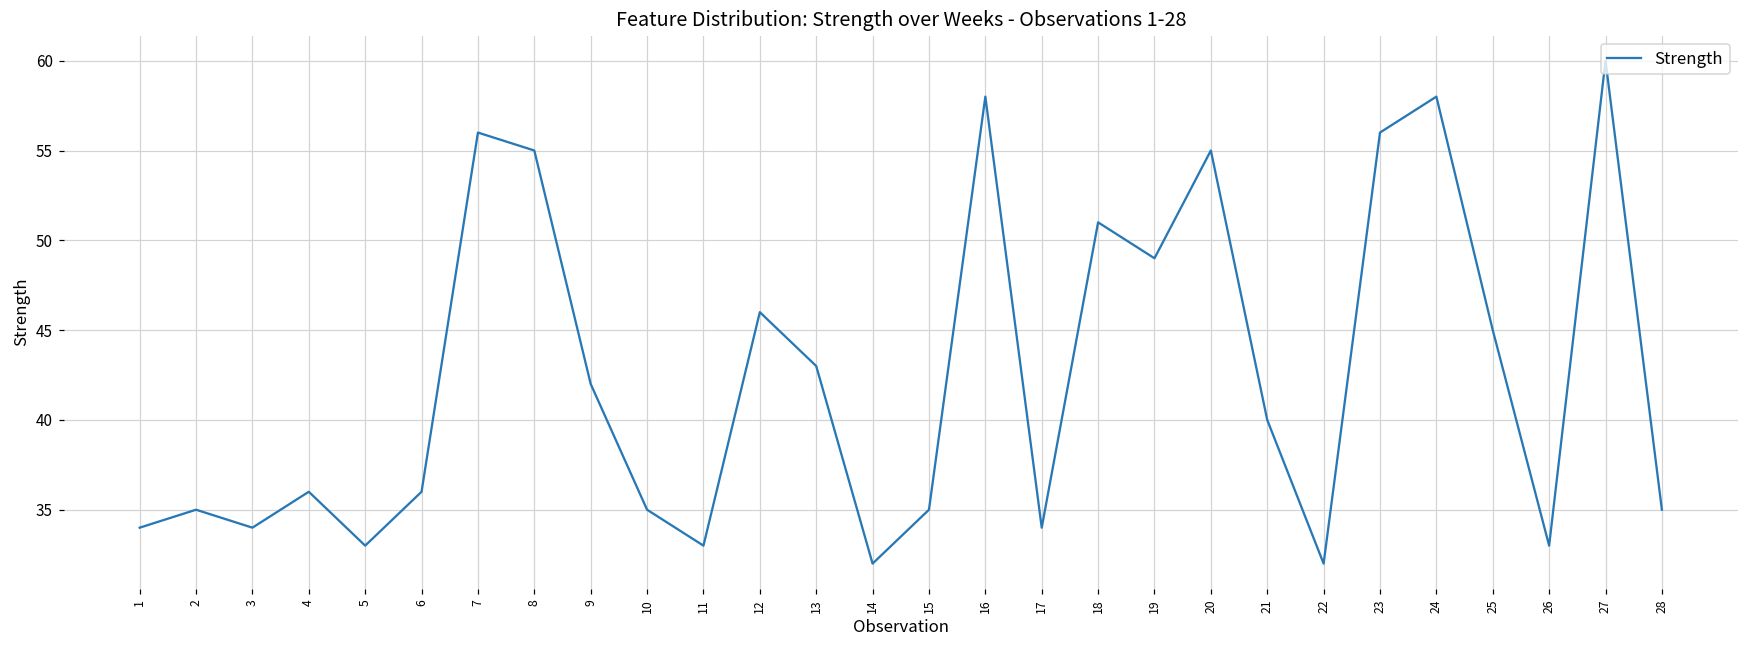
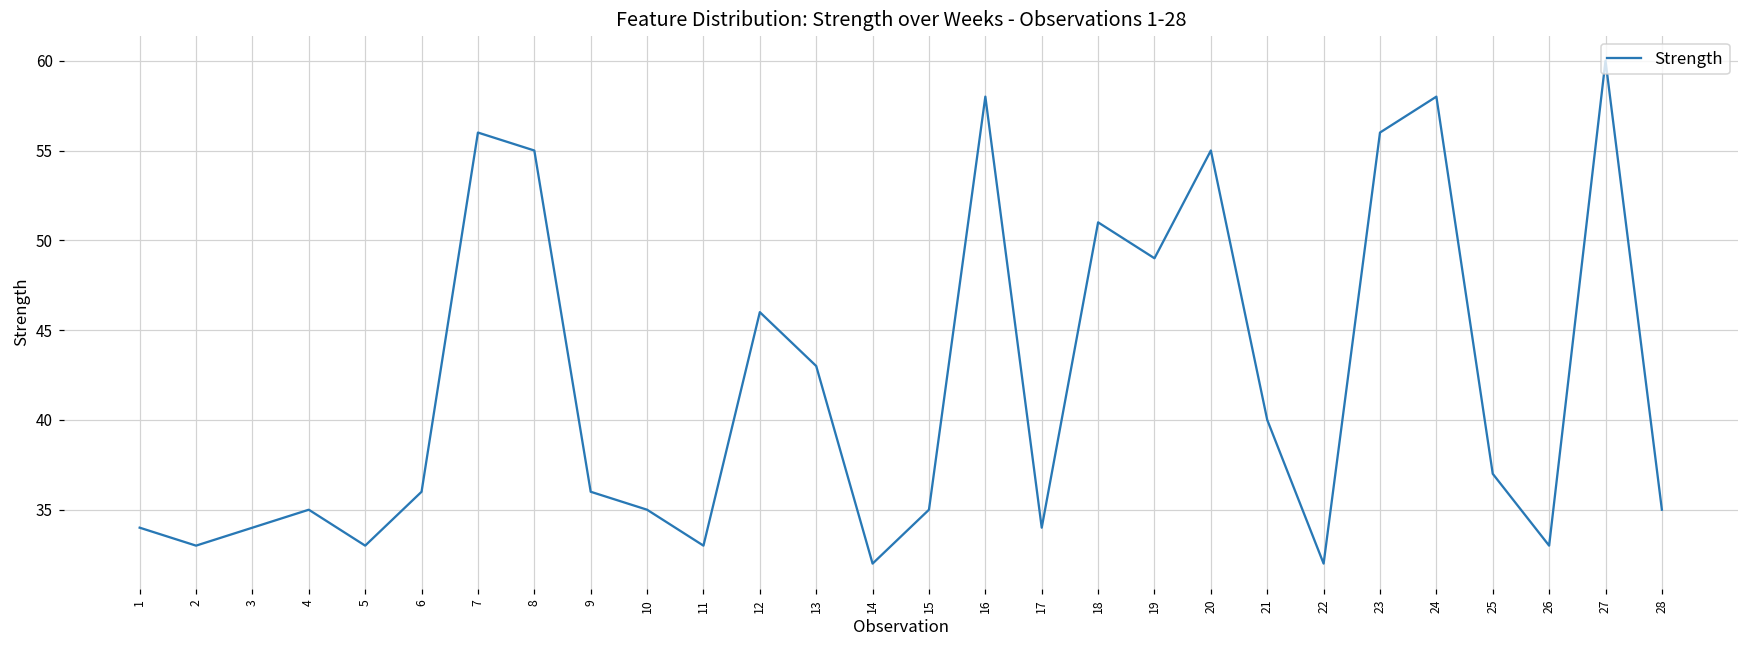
2: 35 -> 33
4: 36 -> 35
9: 42 -> 36
25: 45 -> 37
